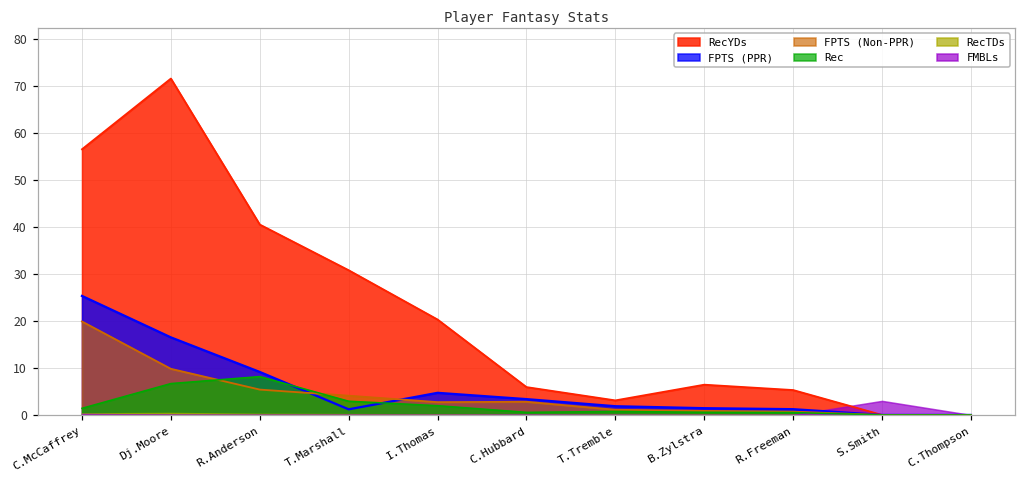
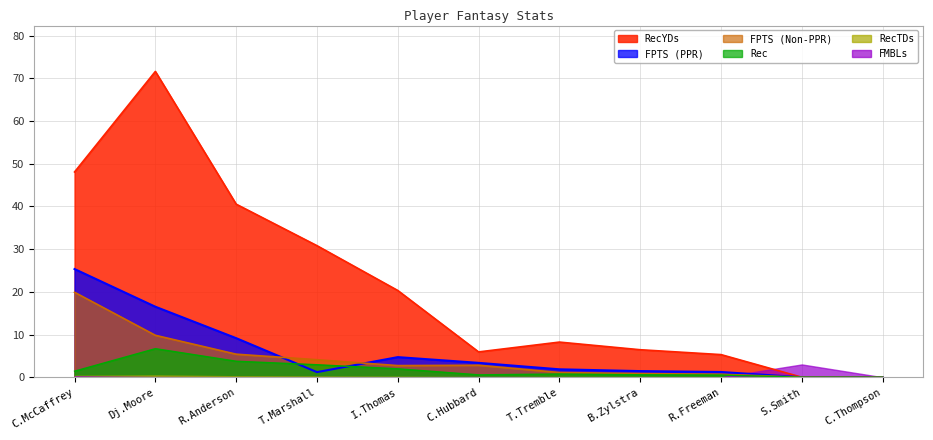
RecYDs, C.McCaffrey: 57 -> 48
Rec, R.Anderson: 8 -> 4
RecYDs, T.Tremble: 3 -> 8
